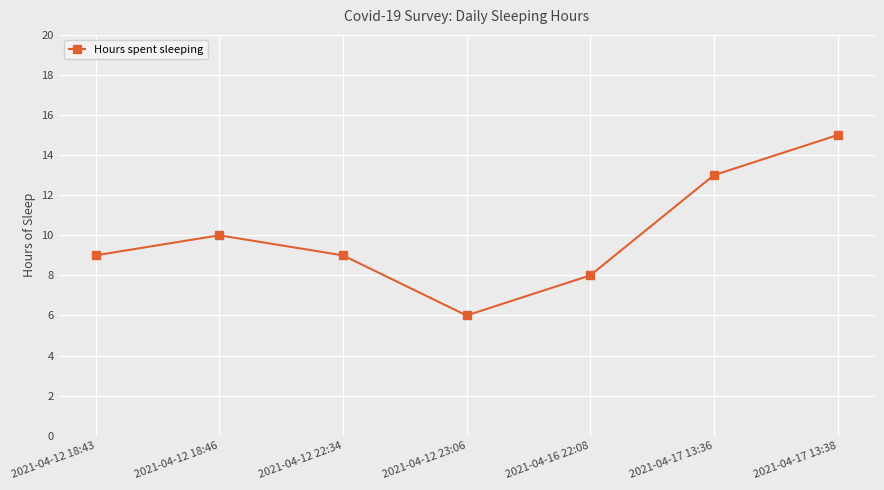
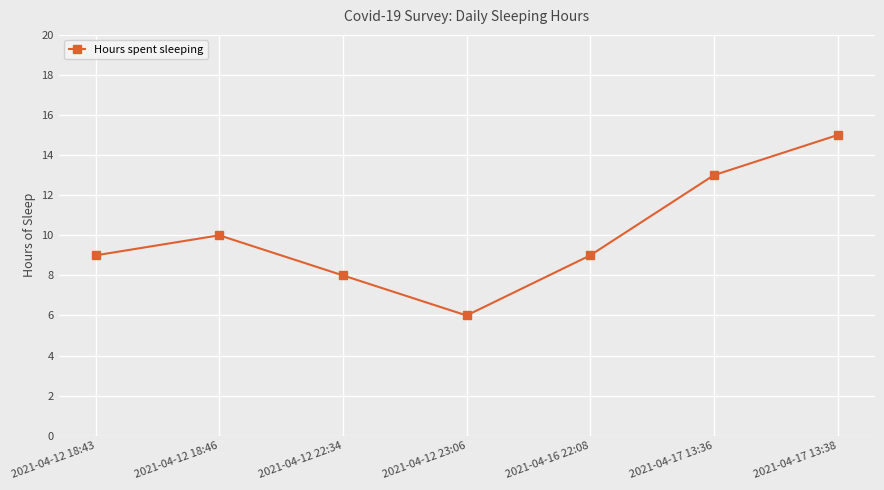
2021-04-12 22:34: 9 -> 8
2021-04-16 22:08: 8 -> 9
